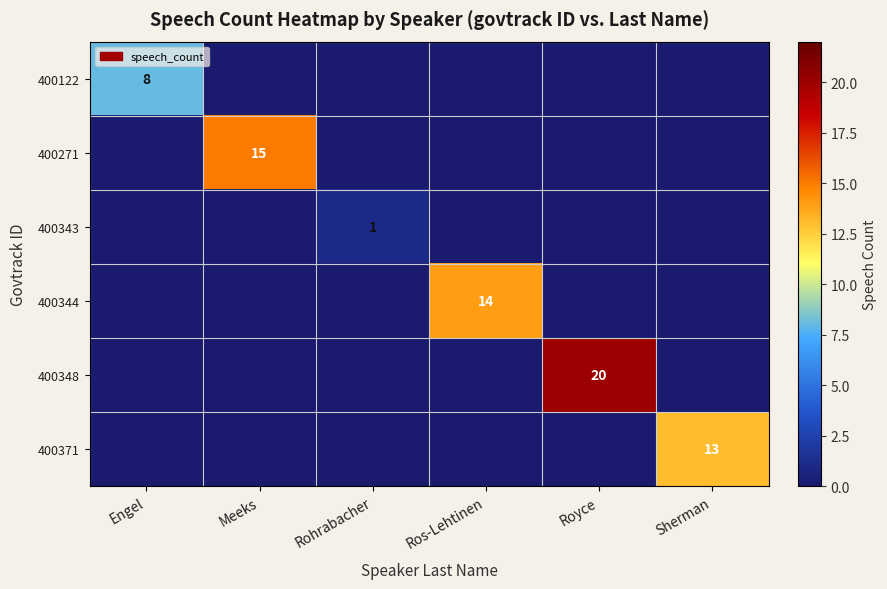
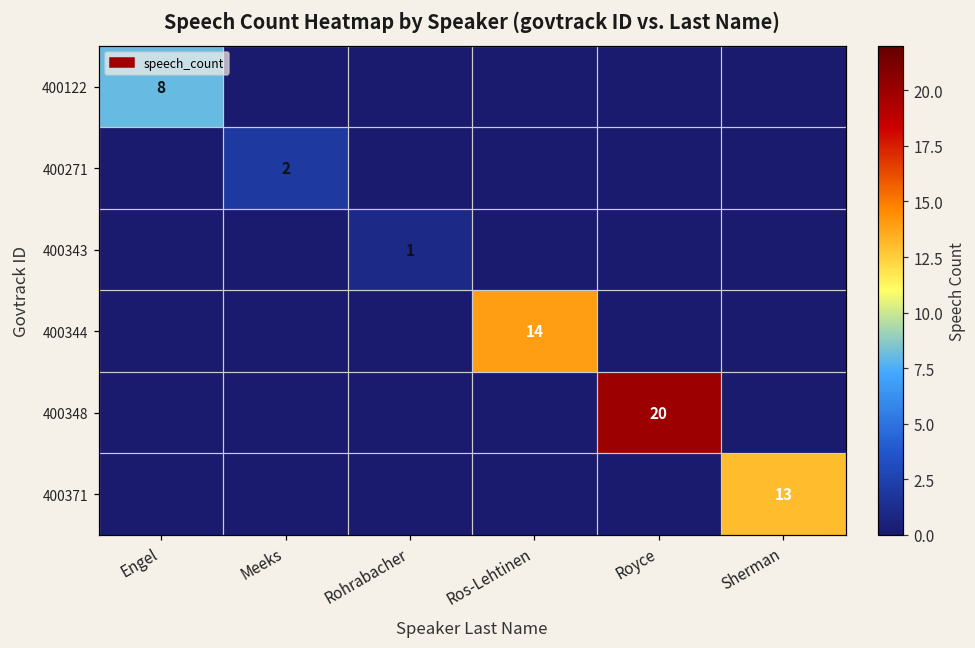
400271, Meeks: 15 -> 2
